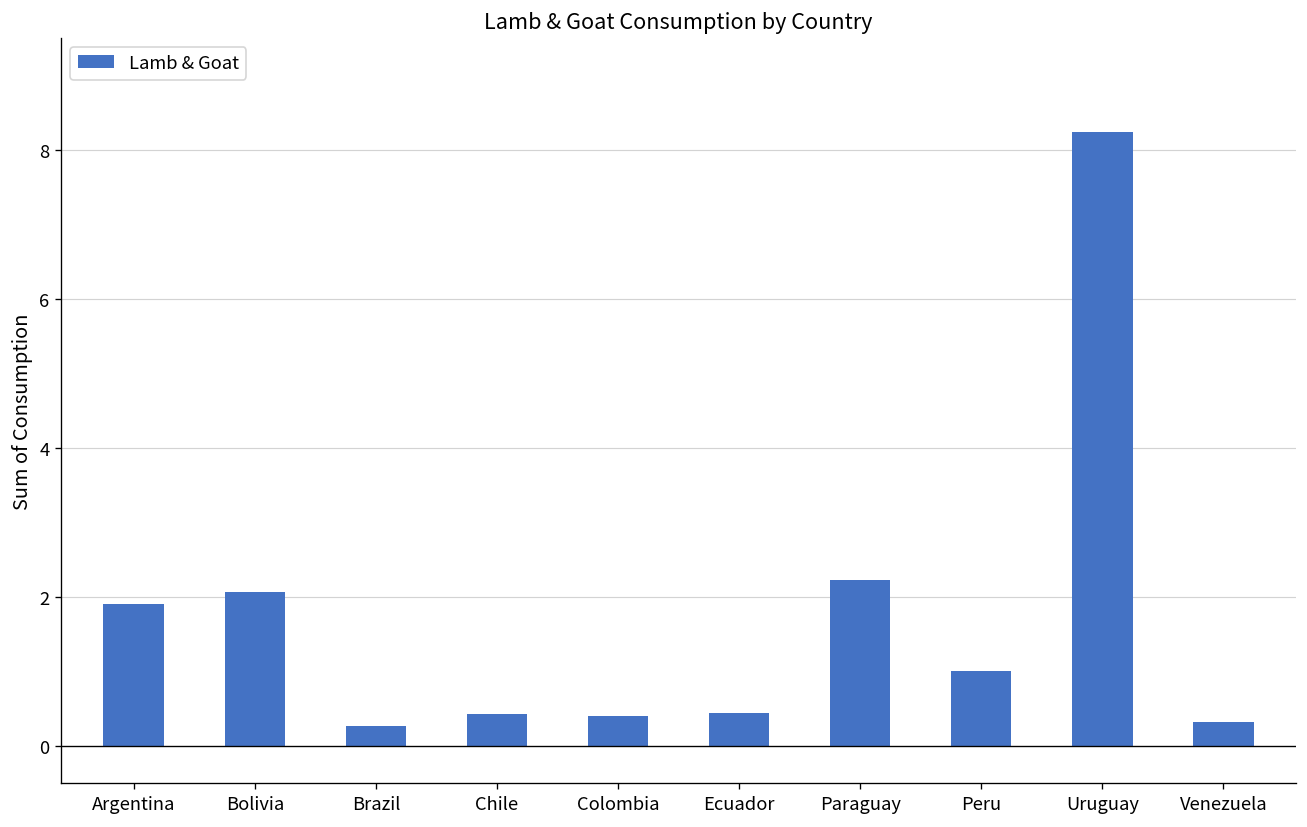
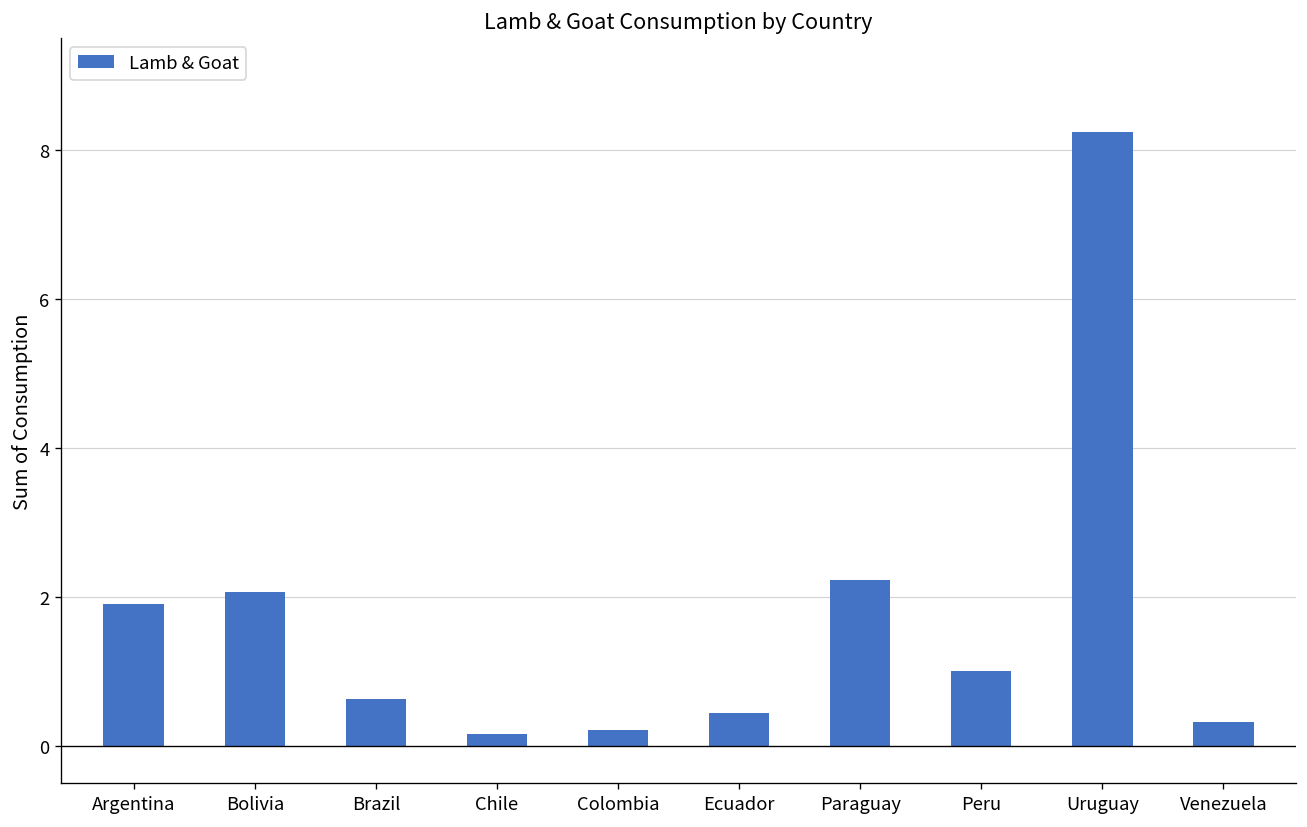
Brazil: 0.3 -> 0.6
Chile: 0.4 -> 0.2
Colombia: 0.4 -> 0.2
